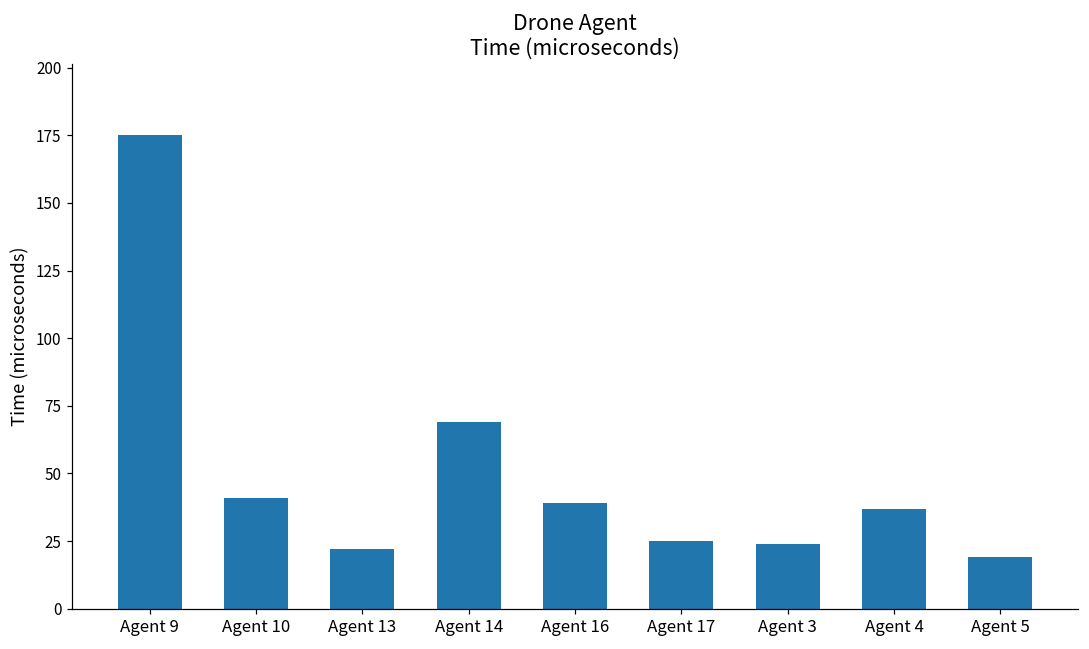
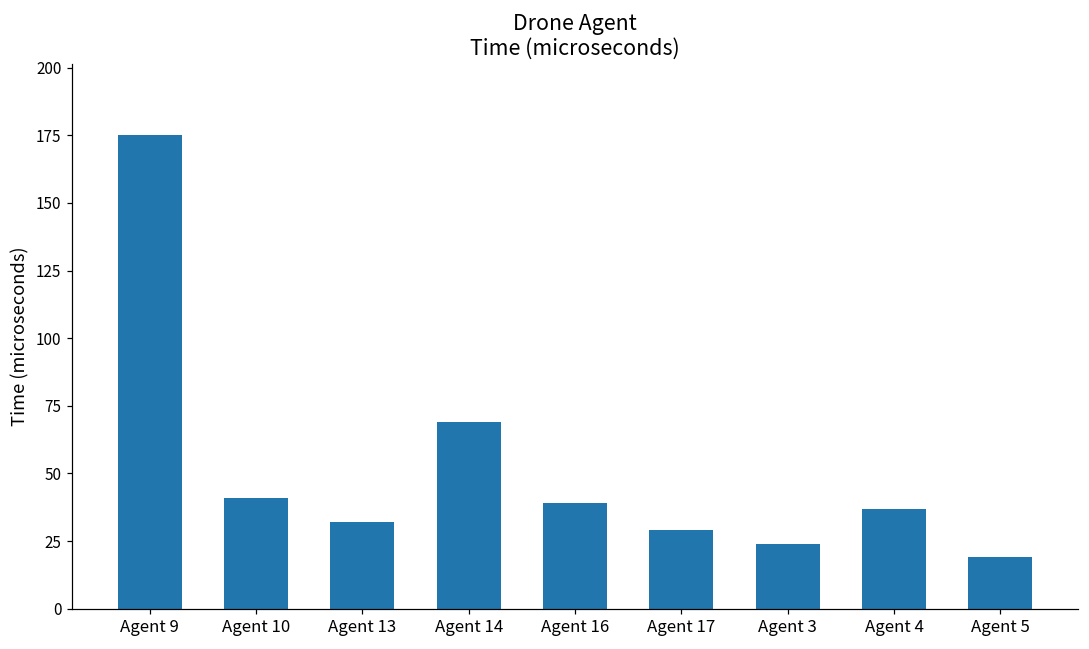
Agent 13: 22 -> 32
Agent 17: 25 -> 29
